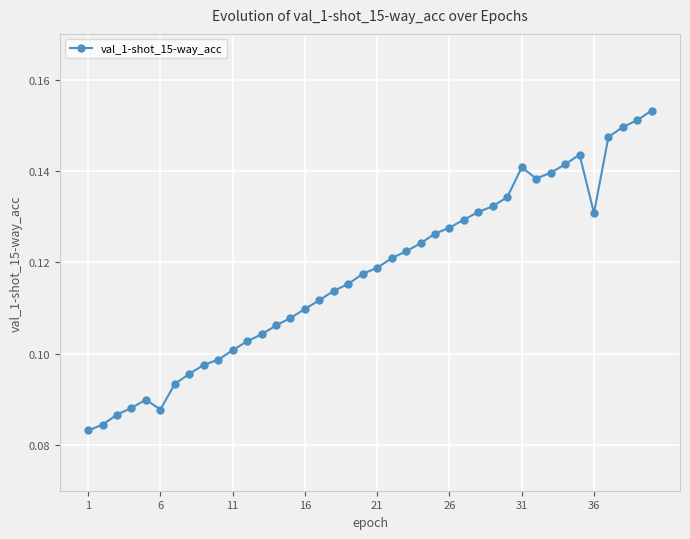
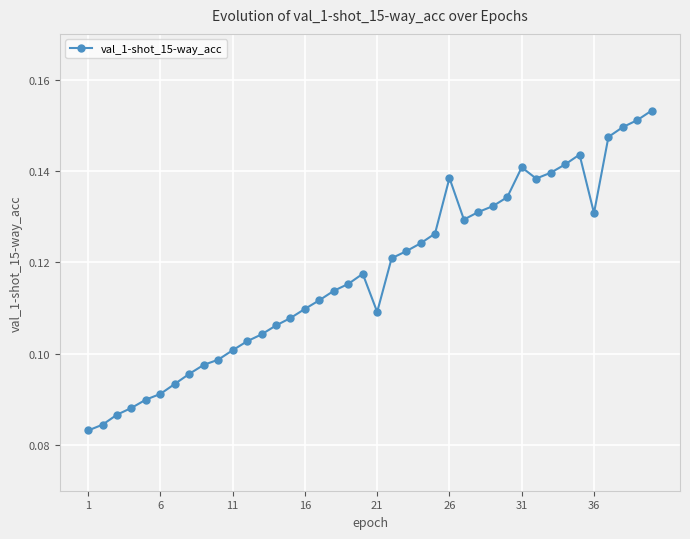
6: 0.088 -> 0.091
21: 0.119 -> 0.109
26: 0.128 -> 0.138
